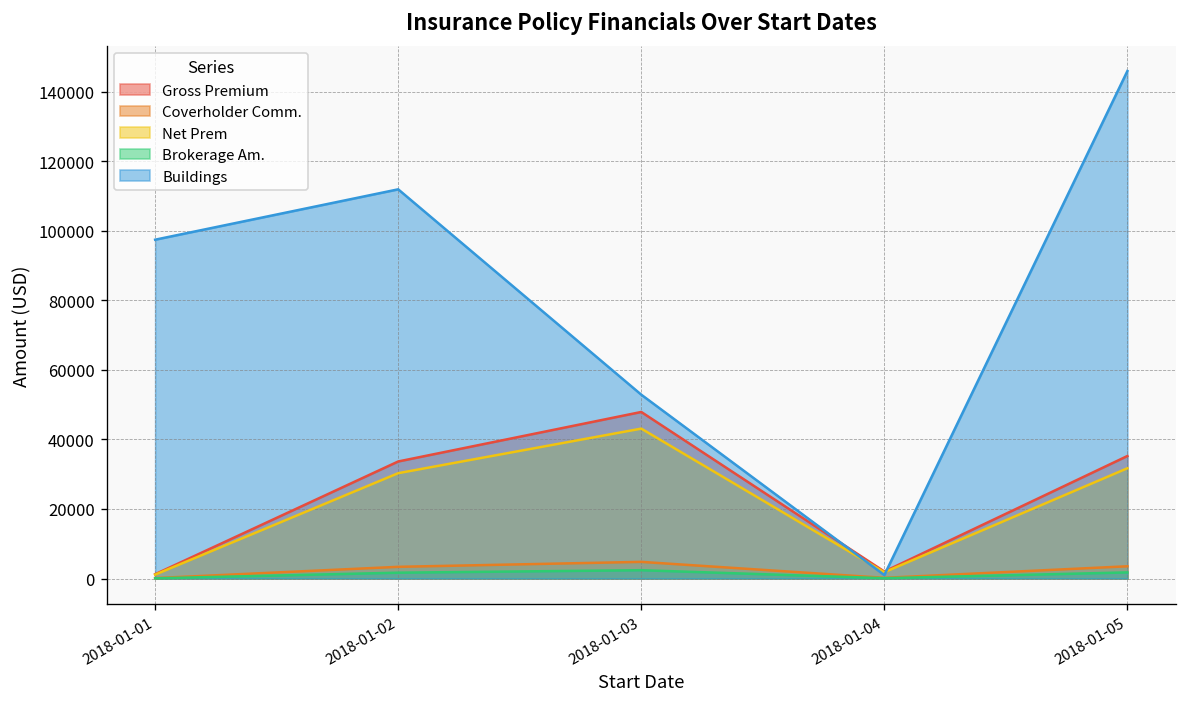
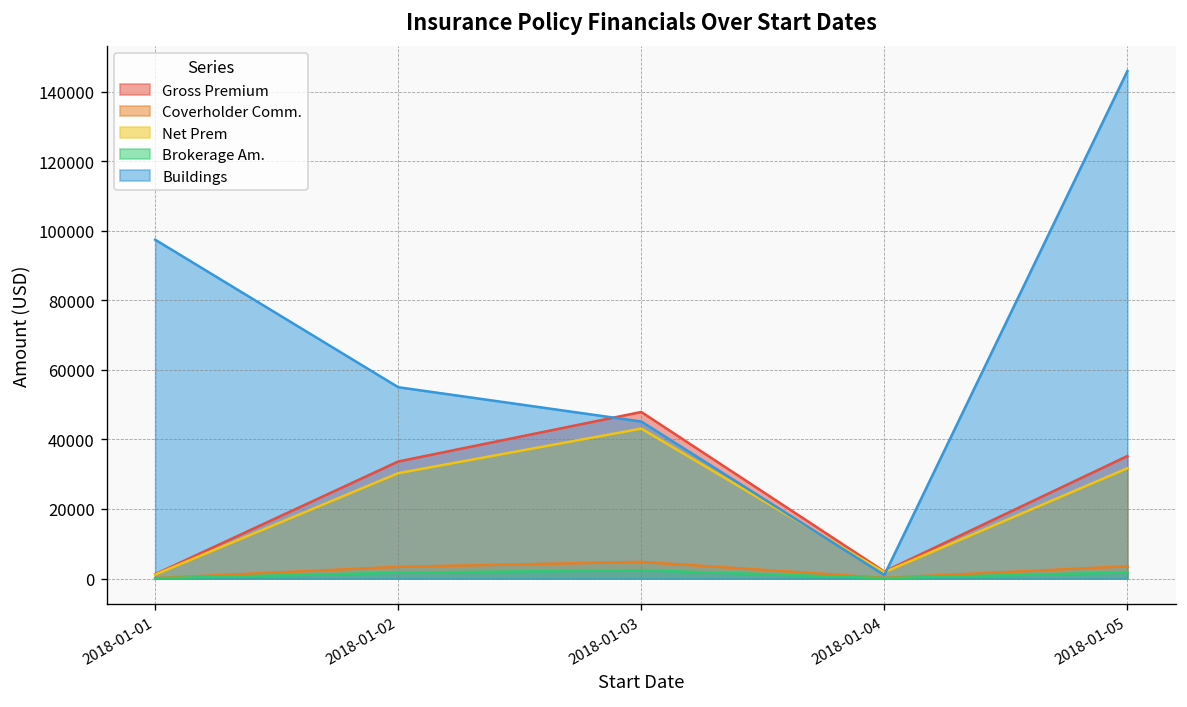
Buildings, 2018-01-02: 112000 -> 55000
Buildings, 2018-01-03: 53000 -> 45000
